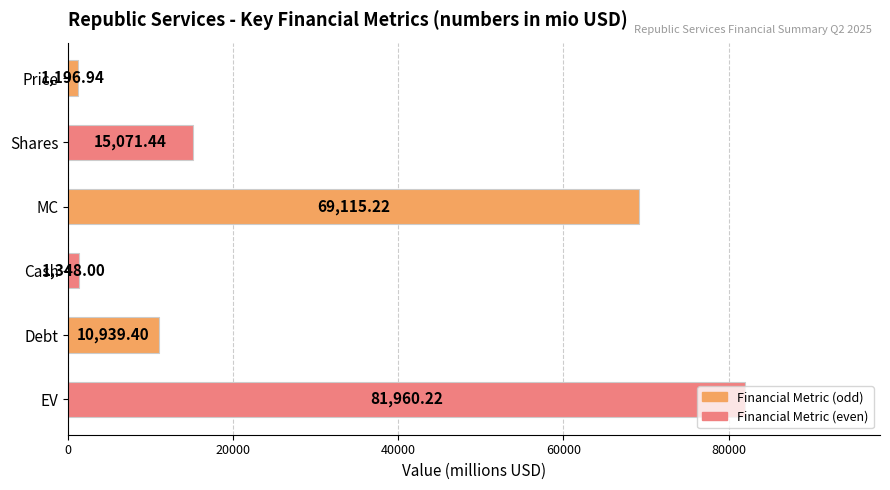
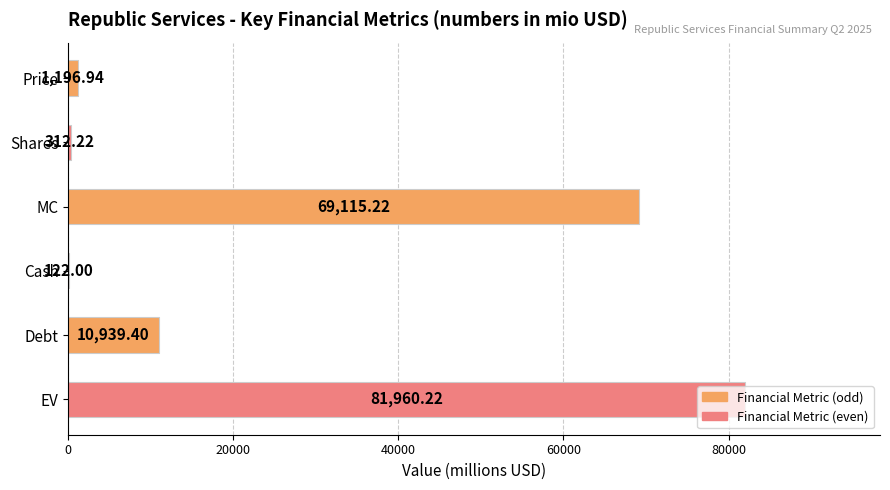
Shares: 15,071.44 -> 312.22
Cash: 1,348.00 -> 122.00
